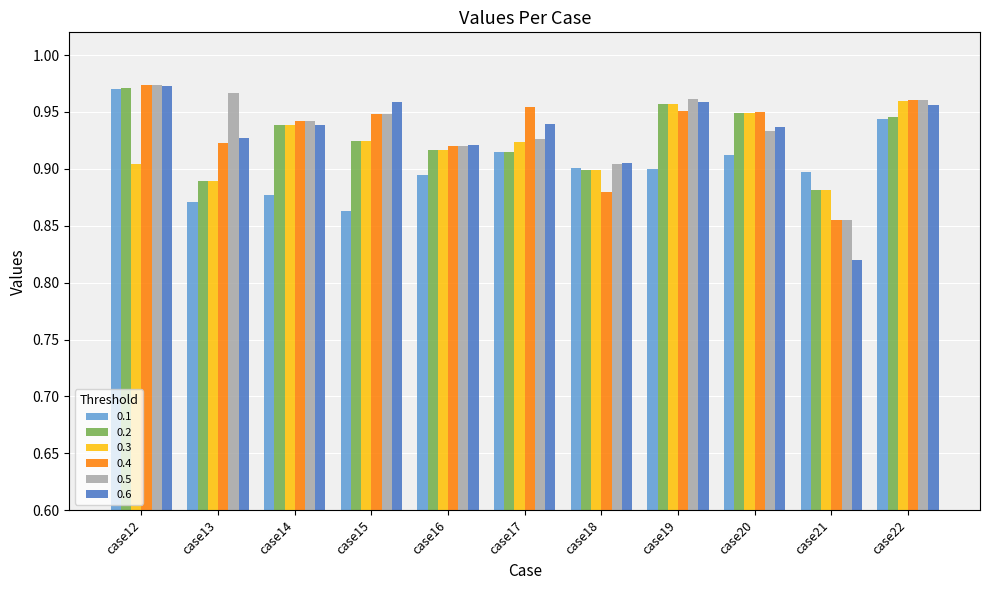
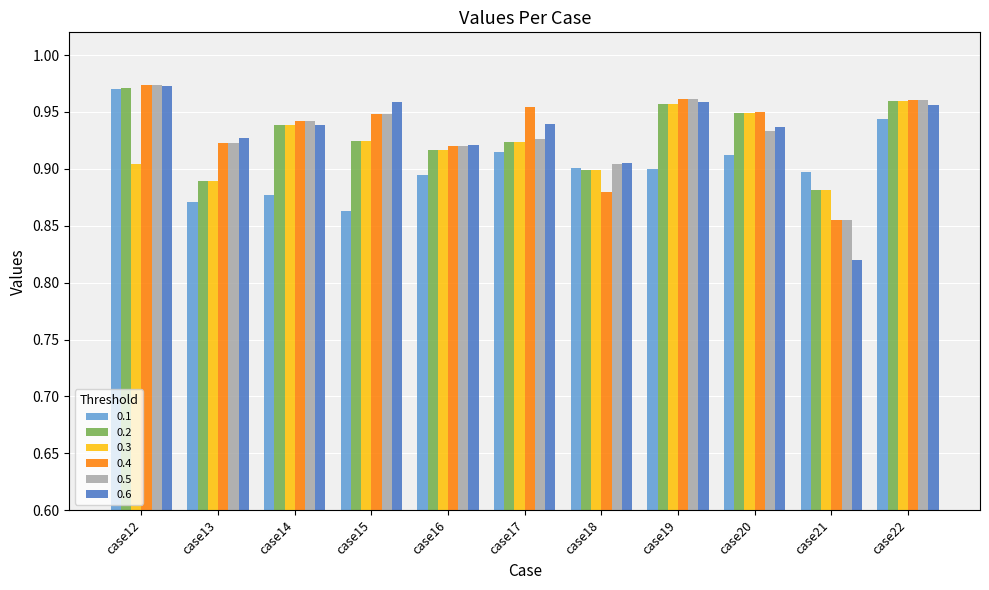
0.5, case13: 0.966 -> 0.923
0.2, case17: 0.915 -> 0.923
0.4, case19: 0.951 -> 0.961
0.2, case22: 0.945 -> 0.959
